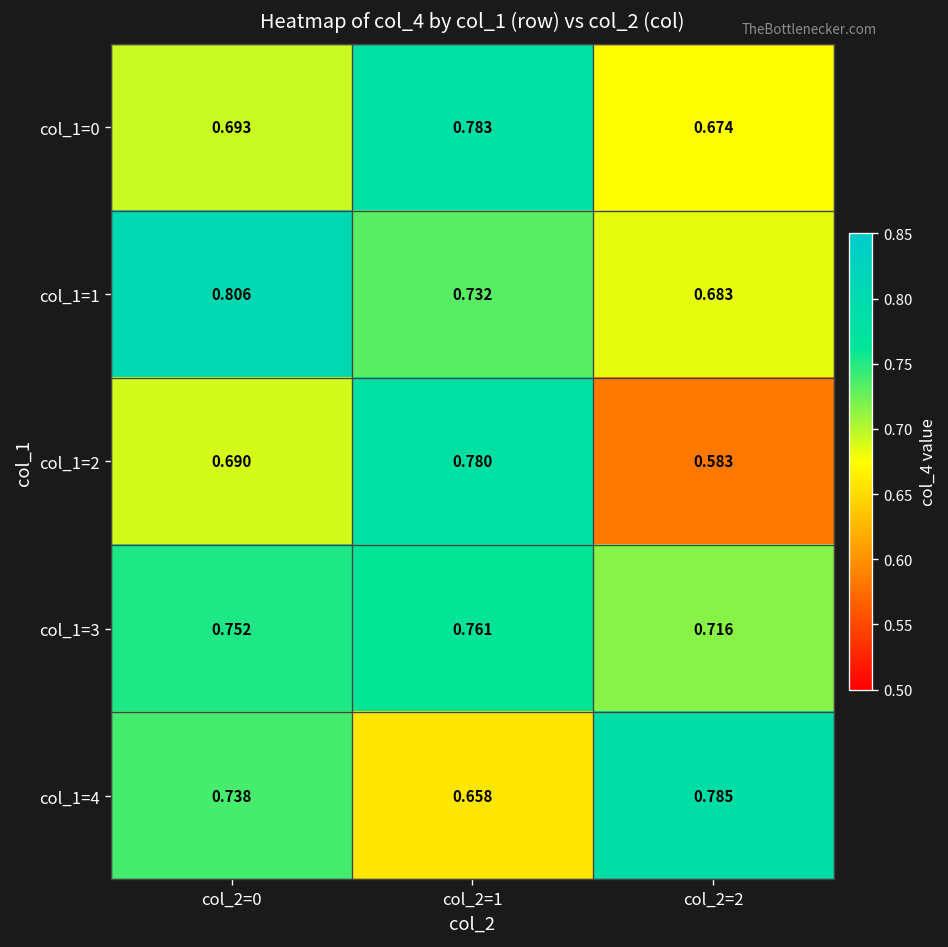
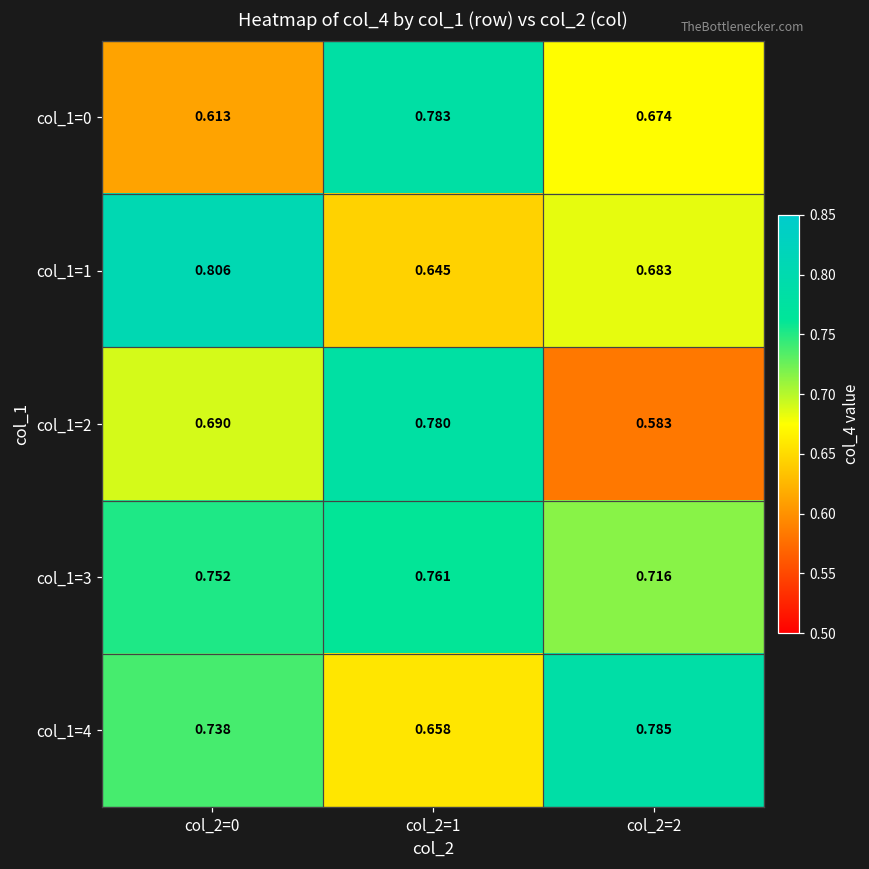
col_1=0, col_2=0: 0.693 -> 0.613
col_1=1, col_2=1: 0.732 -> 0.645
